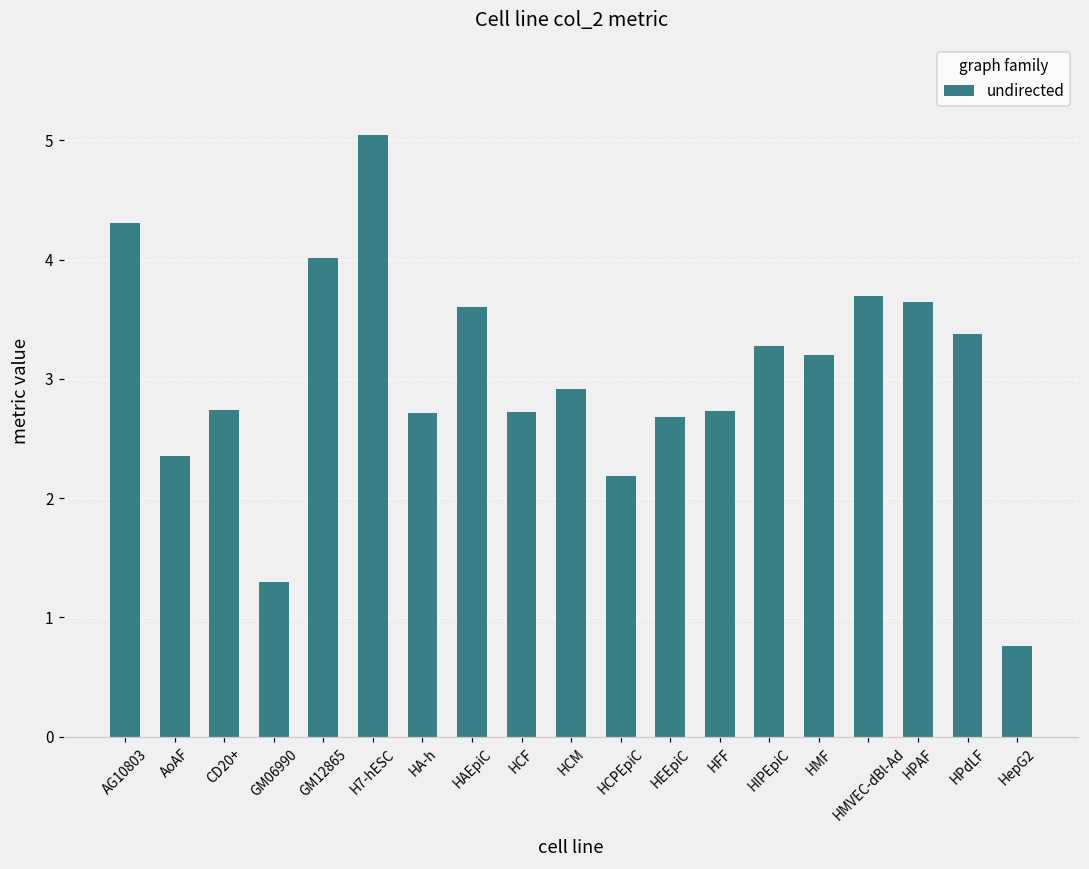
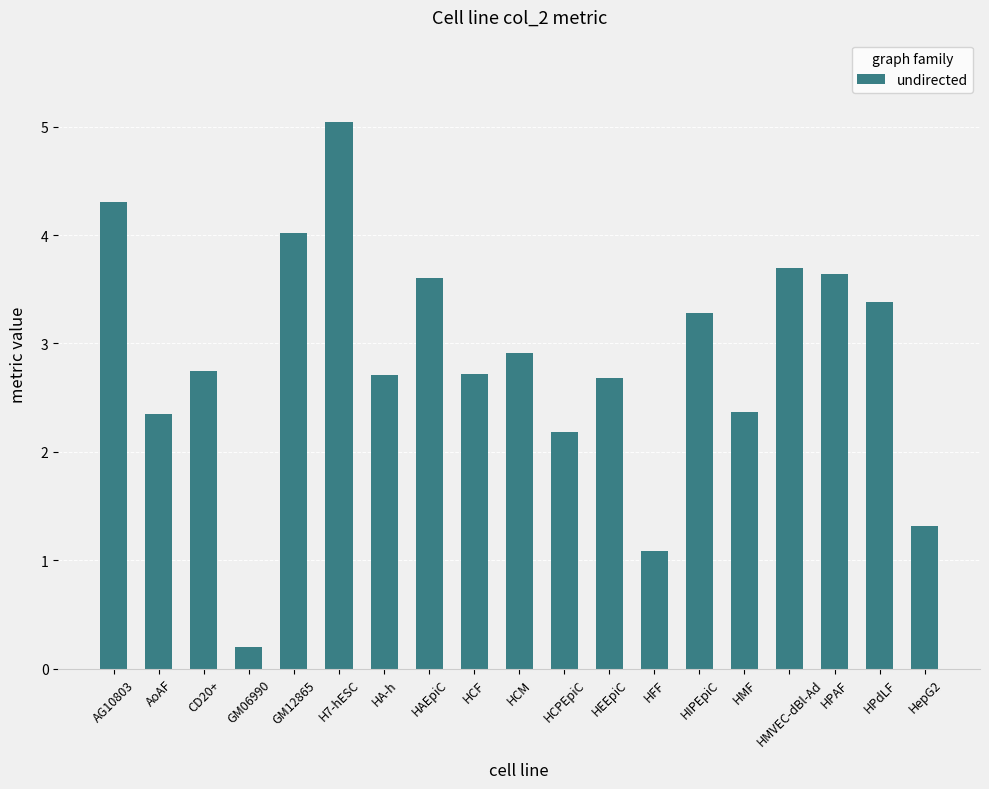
GM06990: 1.29 -> 0.20
HFF: 2.73 -> 1.09
HMF: 3.20 -> 2.36
HepG2: 0.76 -> 1.31
